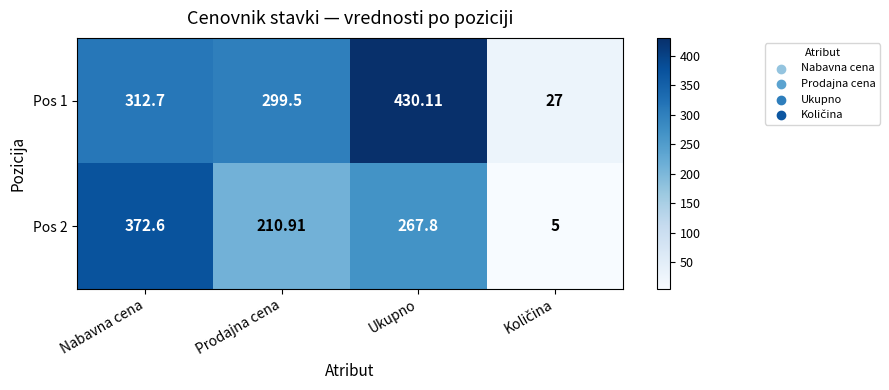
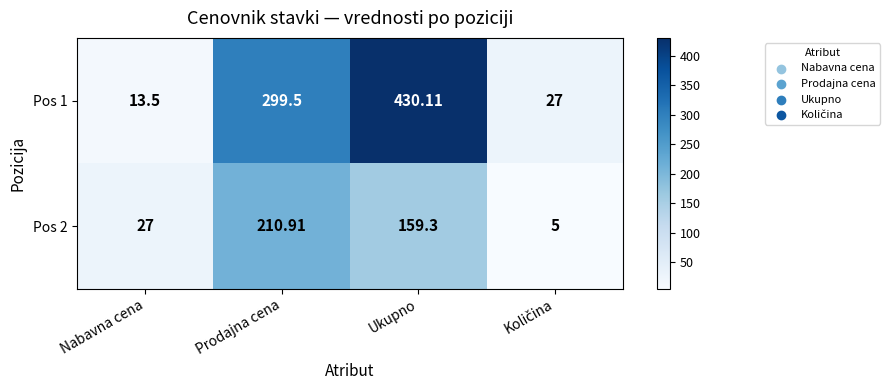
Pos 1, Nabavna cena: 312.7 -> 13.5
Pos 2, Nabavna cena: 372.6 -> 27
Pos 2, Ukupno: 267.8 -> 159.3
